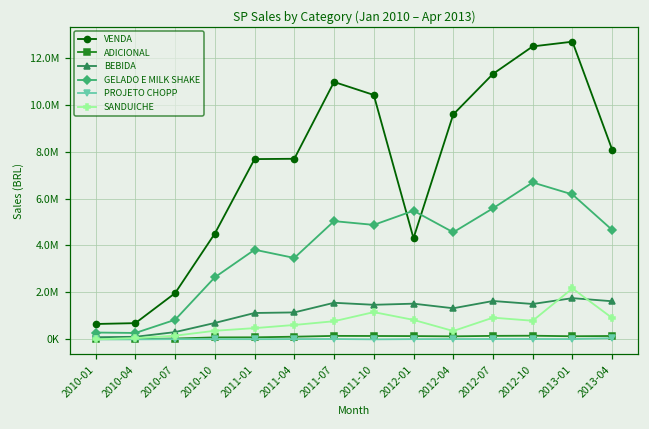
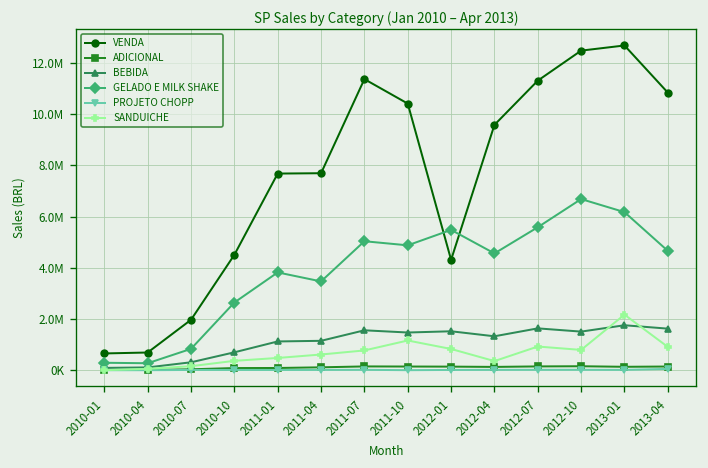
VENDA, 2011-07: 11000000 -> 11400000
VENDA, 2013-04: 8100000 -> 10800000
